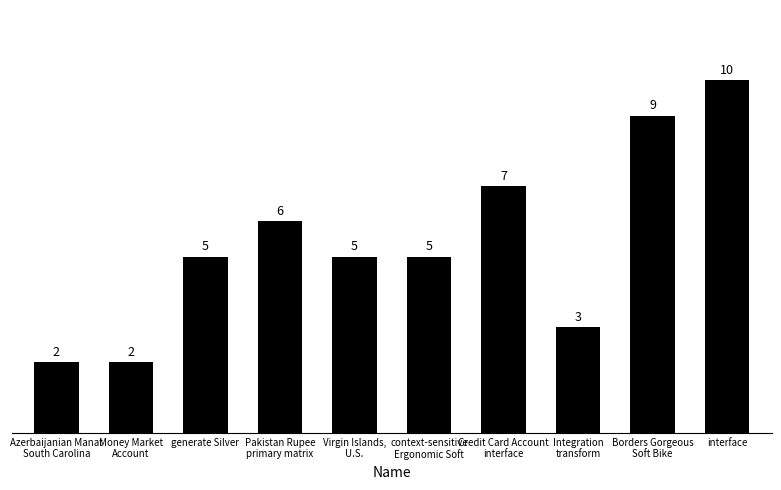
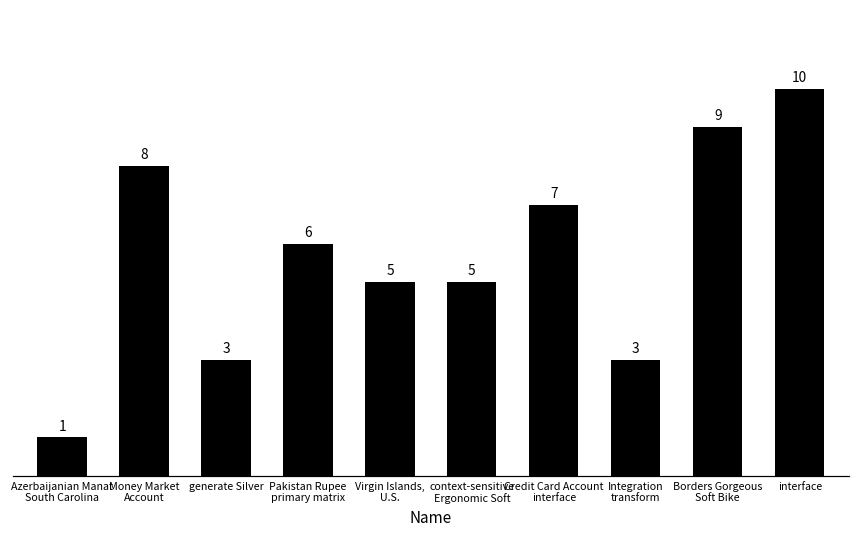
Azerbaijanian Manat South Carolina: 2 -> 1
Money Market Account: 2 -> 8
generate Silver: 5 -> 3
